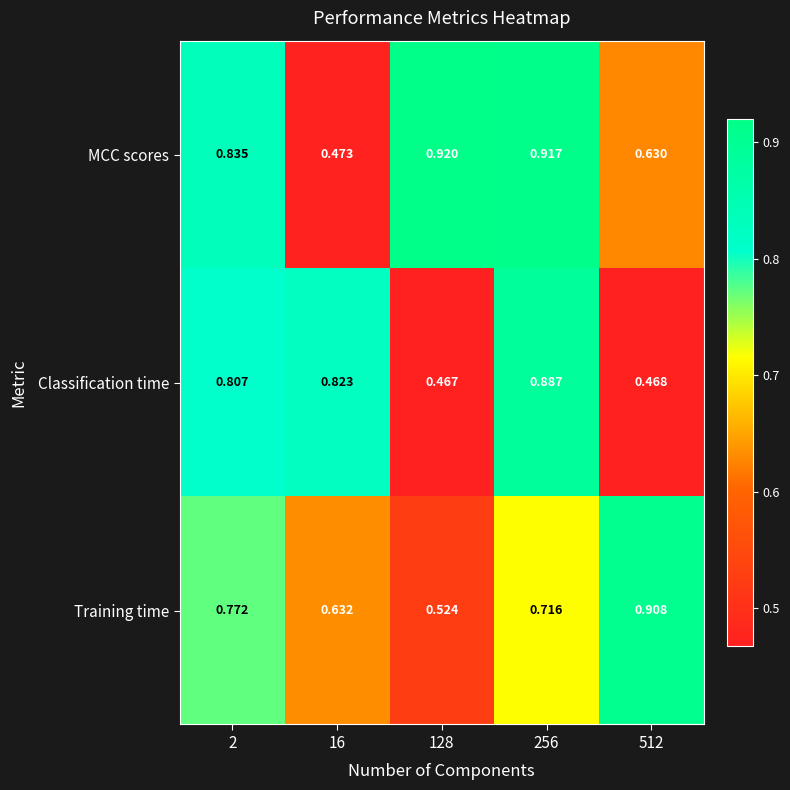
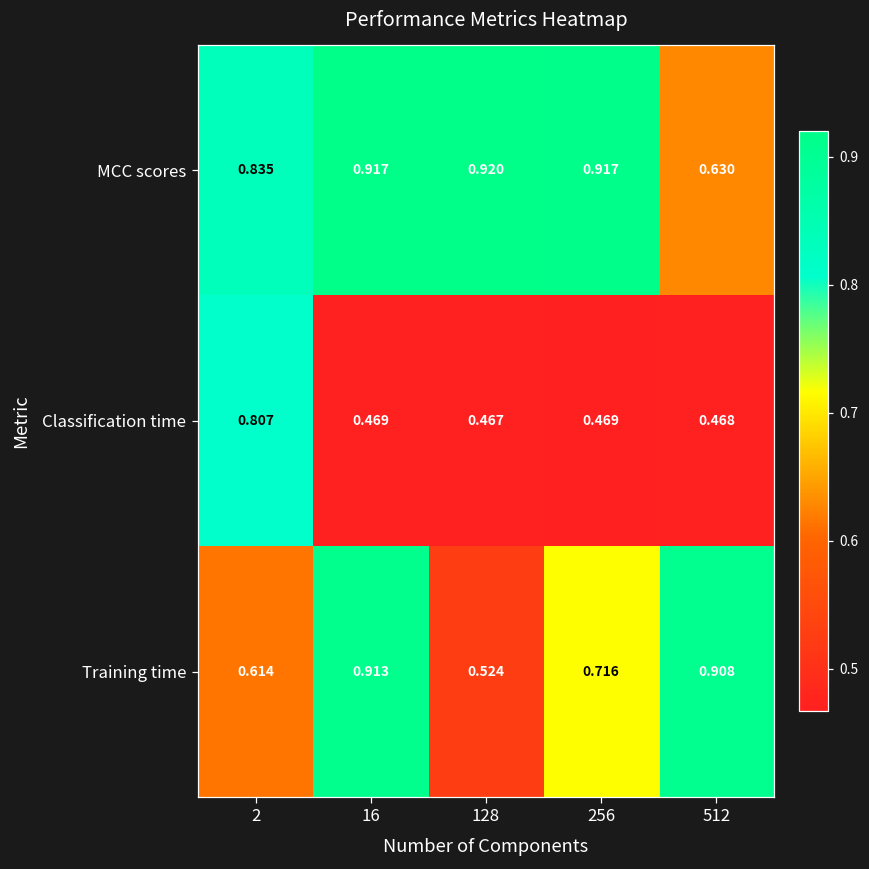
MCC scores, 16: 0.473 -> 0.917
Classification time, 16: 0.823 -> 0.469
Classification time, 256: 0.887 -> 0.469
Training time, 2: 0.772 -> 0.614
Training time, 16: 0.632 -> 0.913
